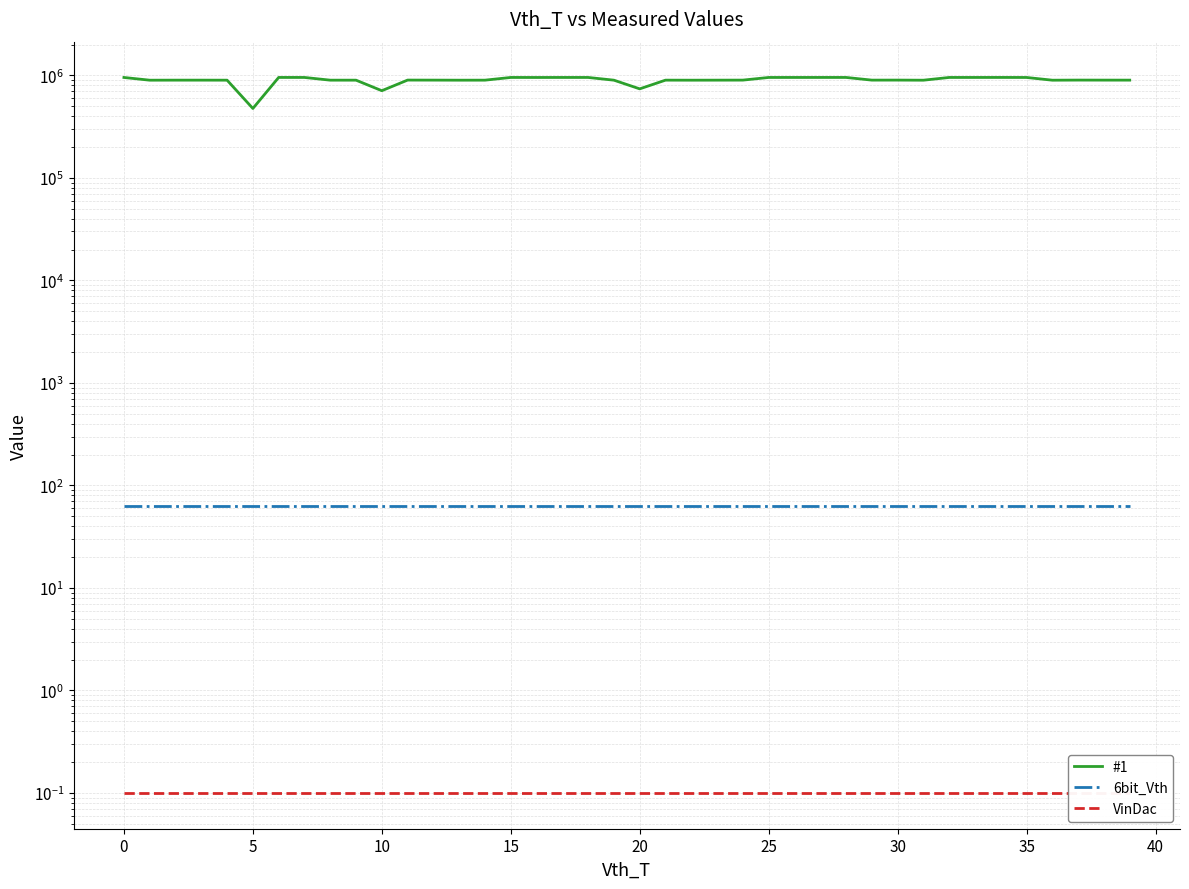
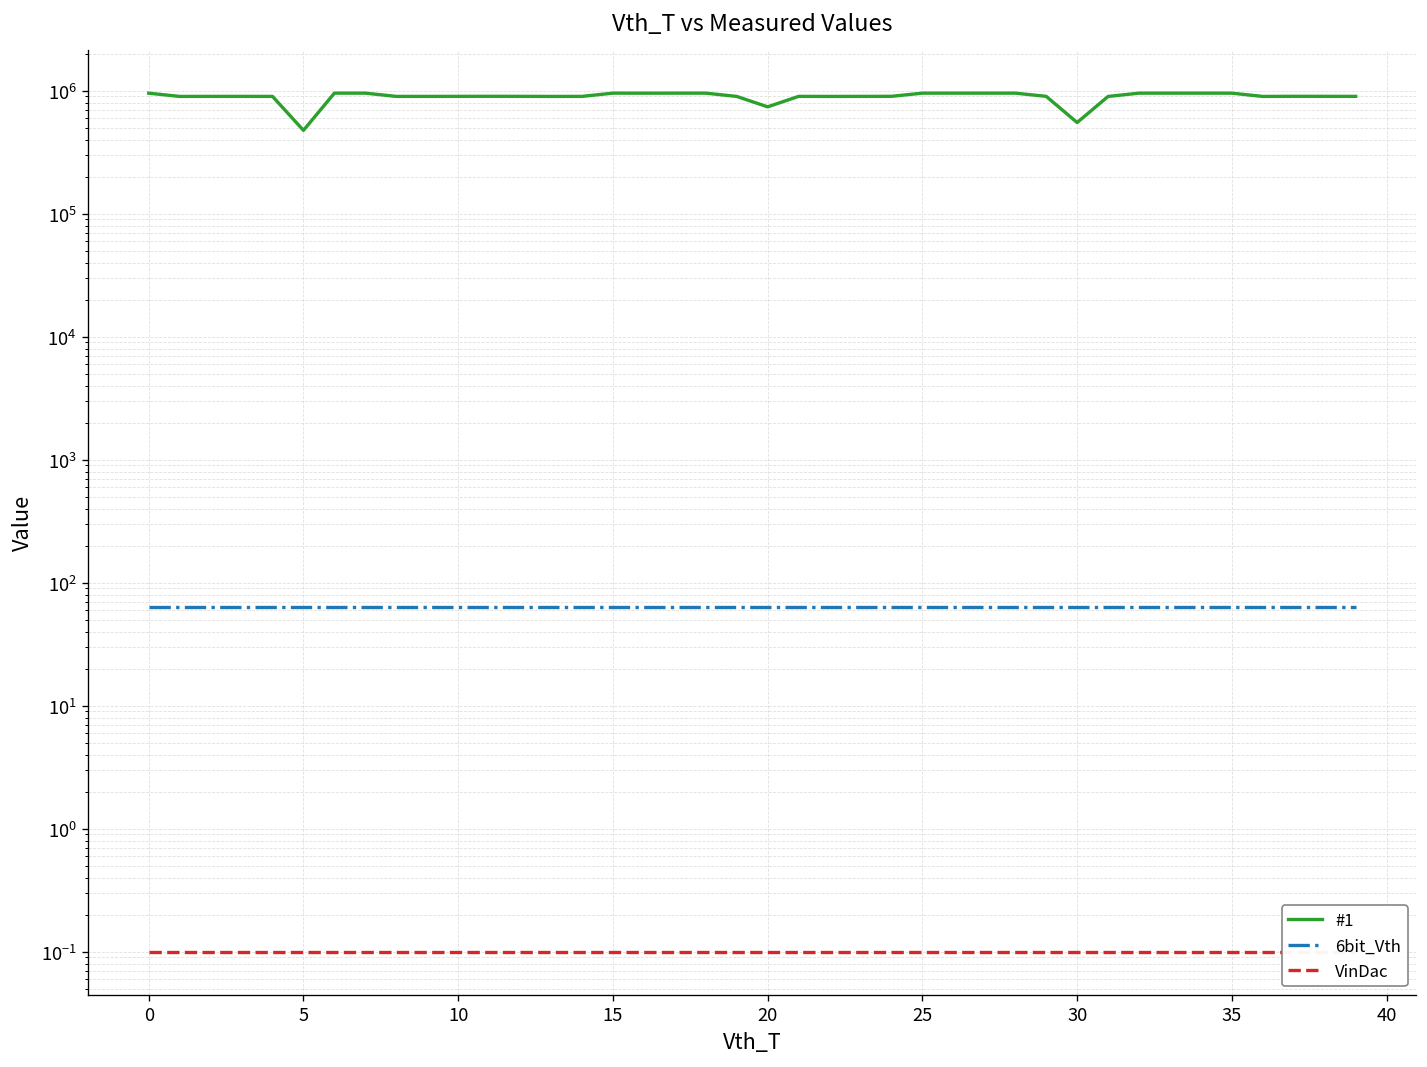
#1, 10: 700000 -> 900000
#1, 30: 900000 -> 600000
